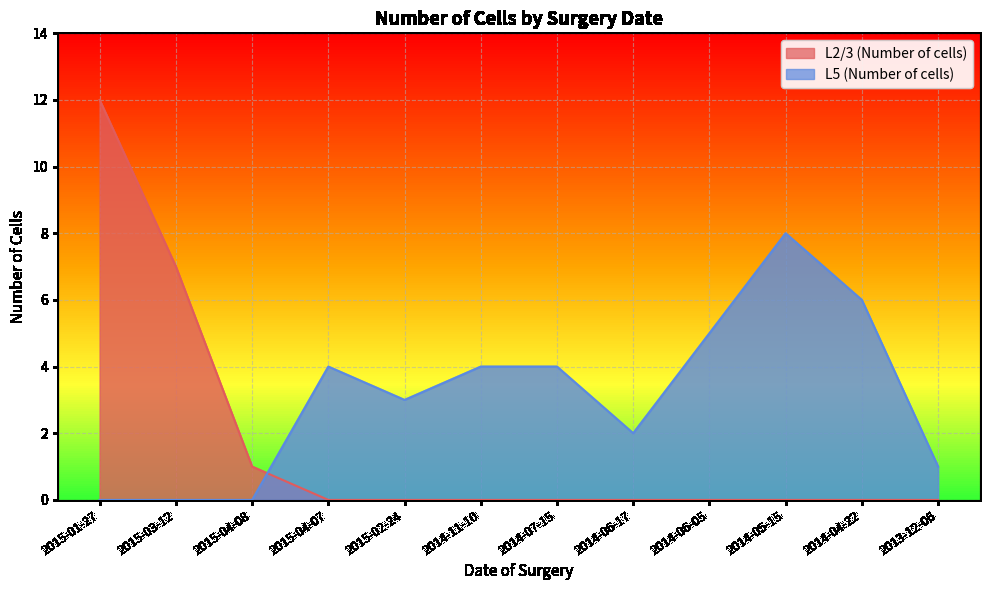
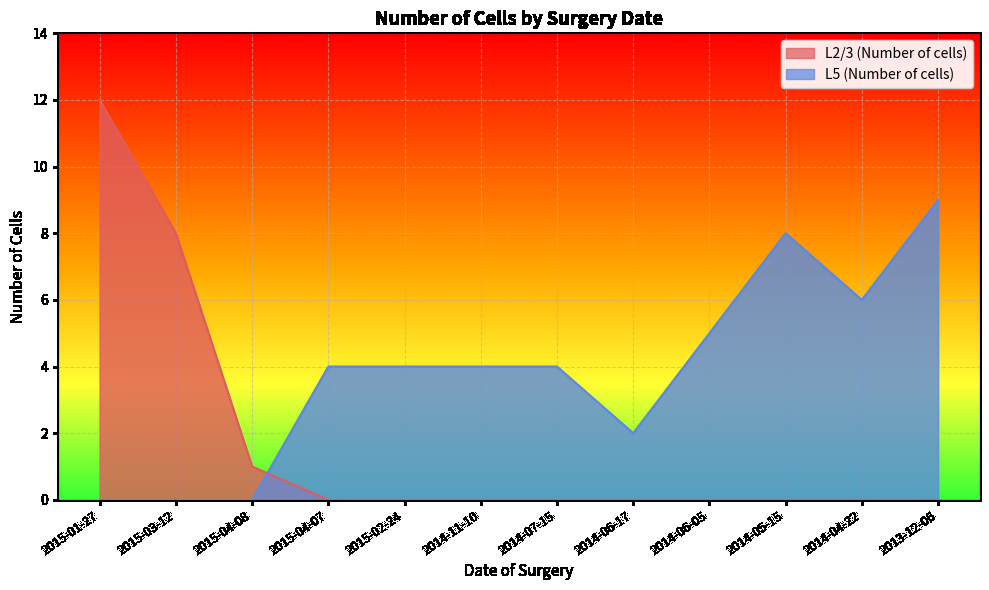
L2/3 (Number of cells), 2015-03-12: 7 -> 8
L5 (Number of cells), 2015-02-24: 3 -> 4
L5 (Number of cells), 2013-12-06: 1 -> 9
